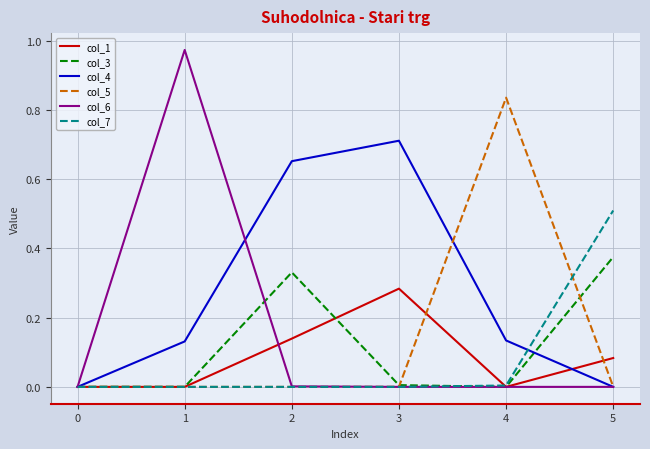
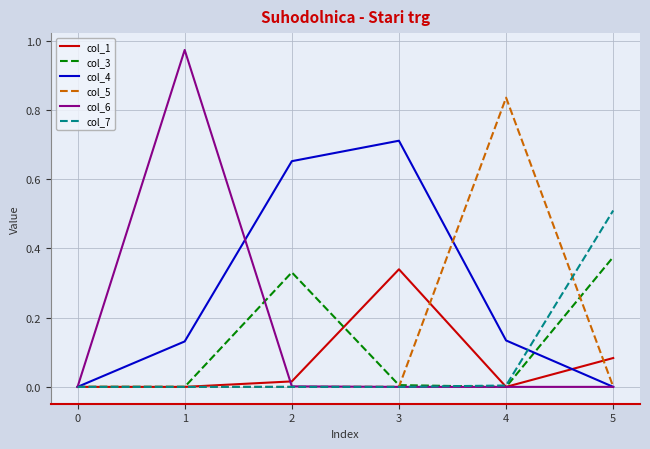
col_1, 2: 0.14 -> 0.02
col_1, 3: 0.28 -> 0.34
